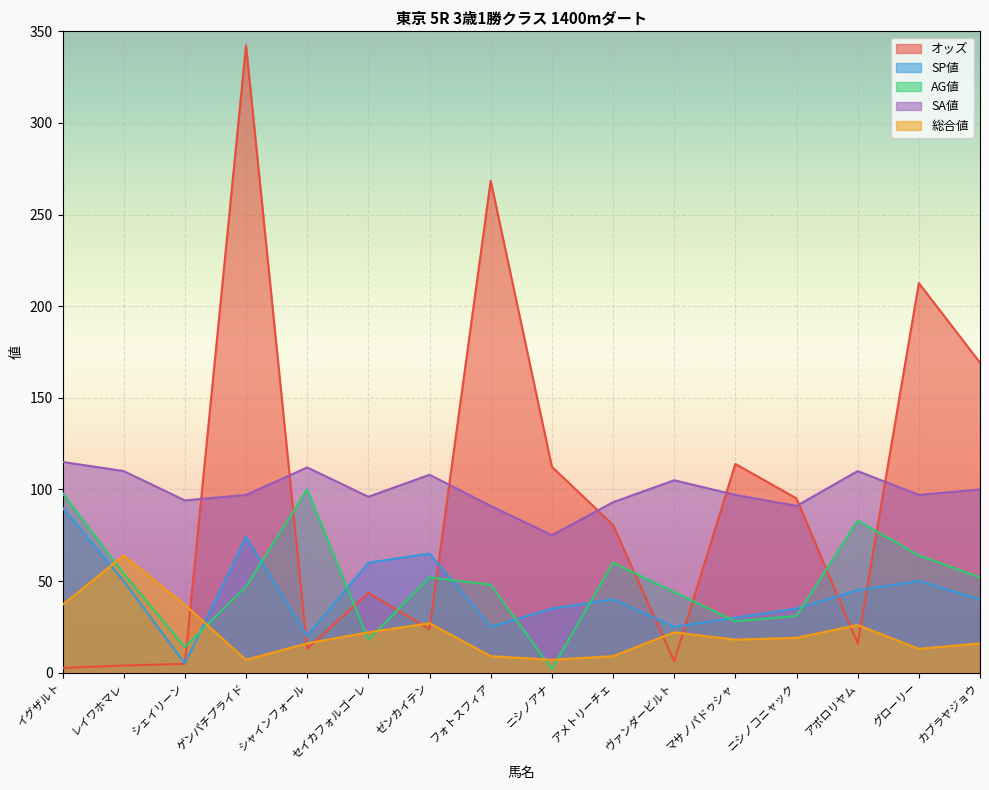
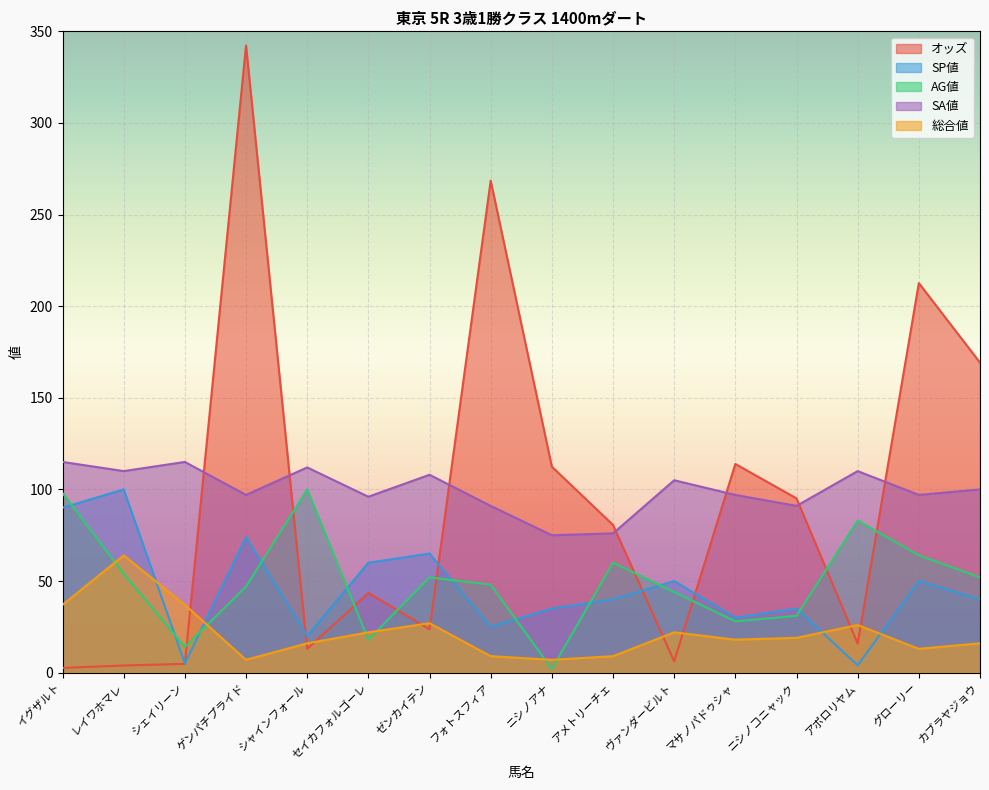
SP値, レイワホマレ: 50 -> 100
SA値, シェイリーン: 94 -> 115
SA値, アメトリーチェ: 93 -> 76
SP値, ヴァンダービルト: 25 -> 50
SP値, アポロリヤム: 45 -> 4
